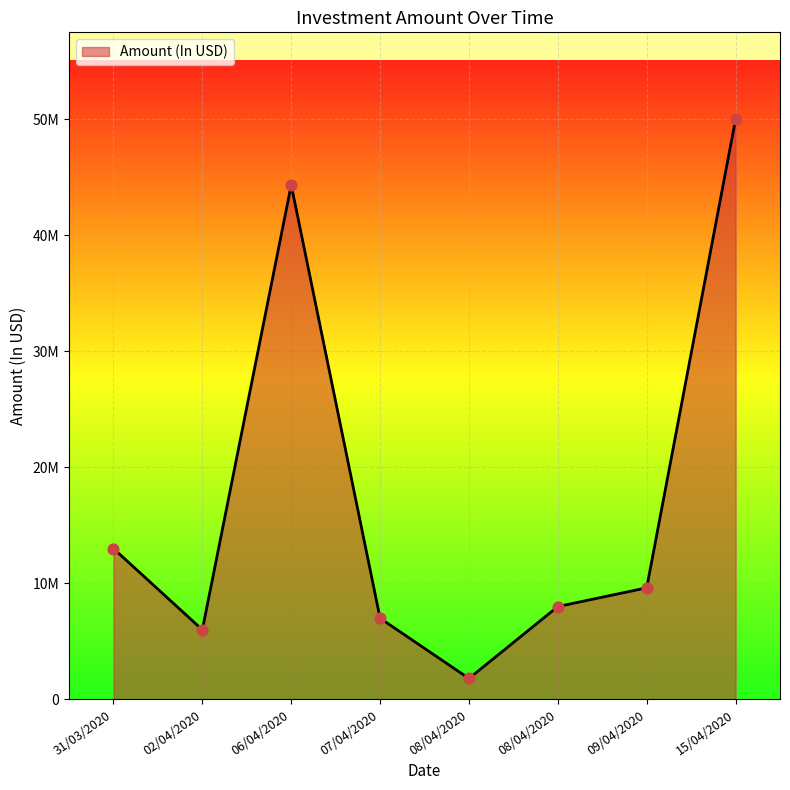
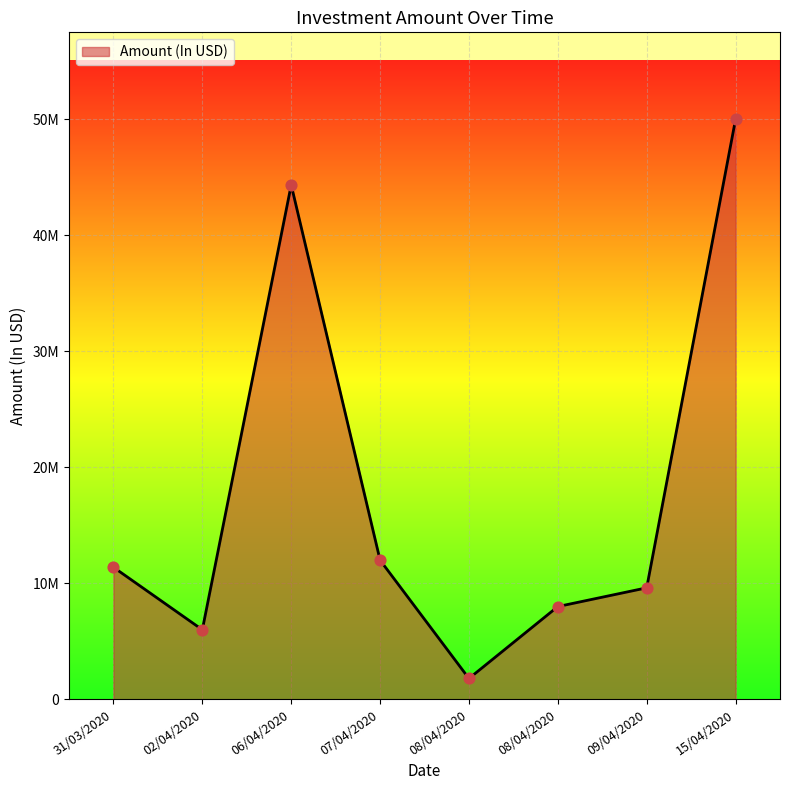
31/03/2020: 13000000 -> 11400000
07/04/2020: 7000000 -> 12000000
